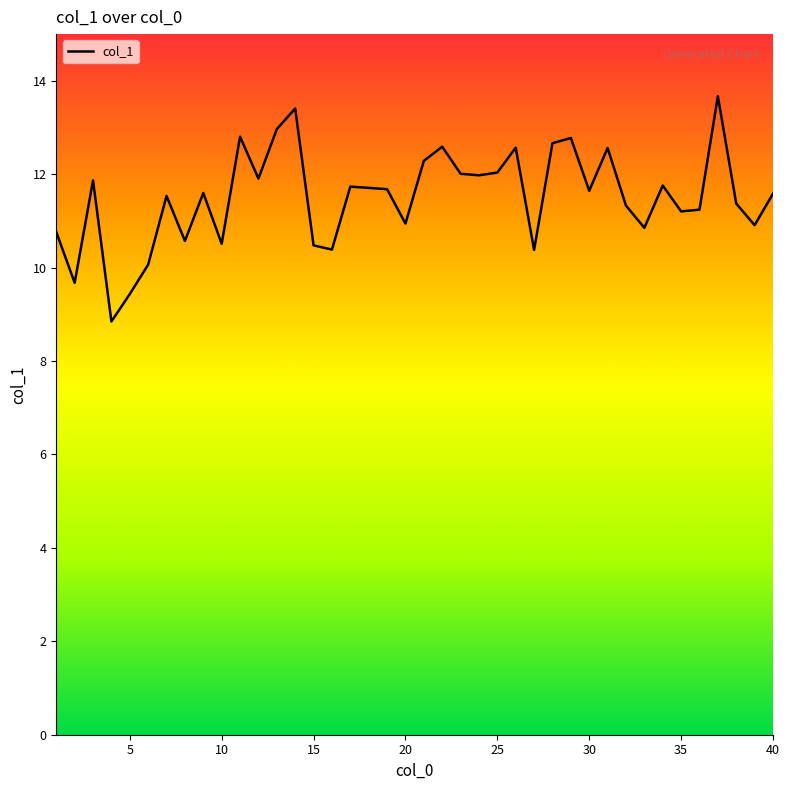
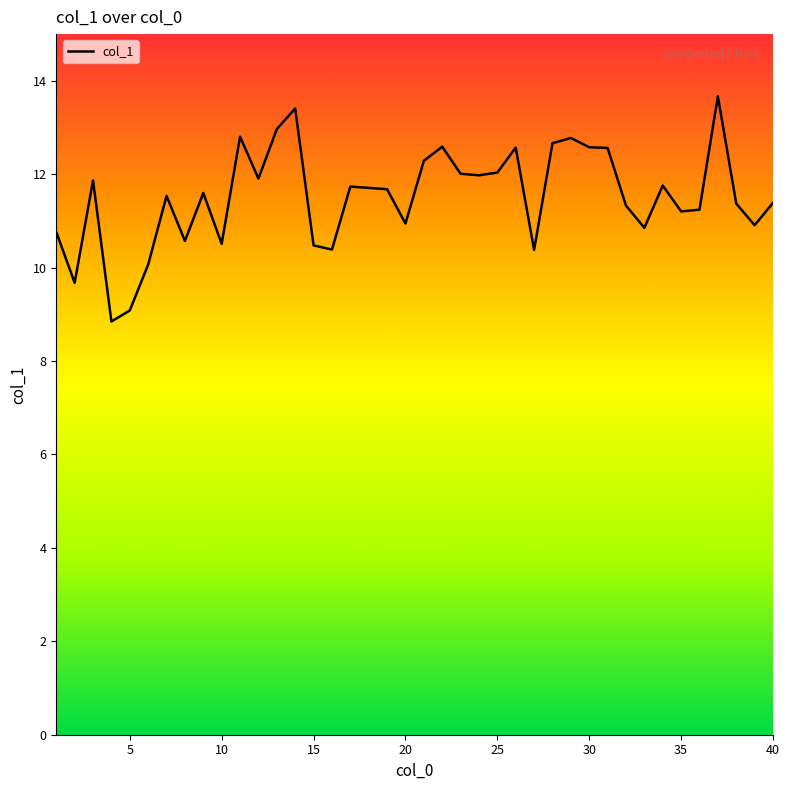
5: 9.4 -> 9.1
30: 11.6 -> 12.6
40: 11.6 -> 11.4
